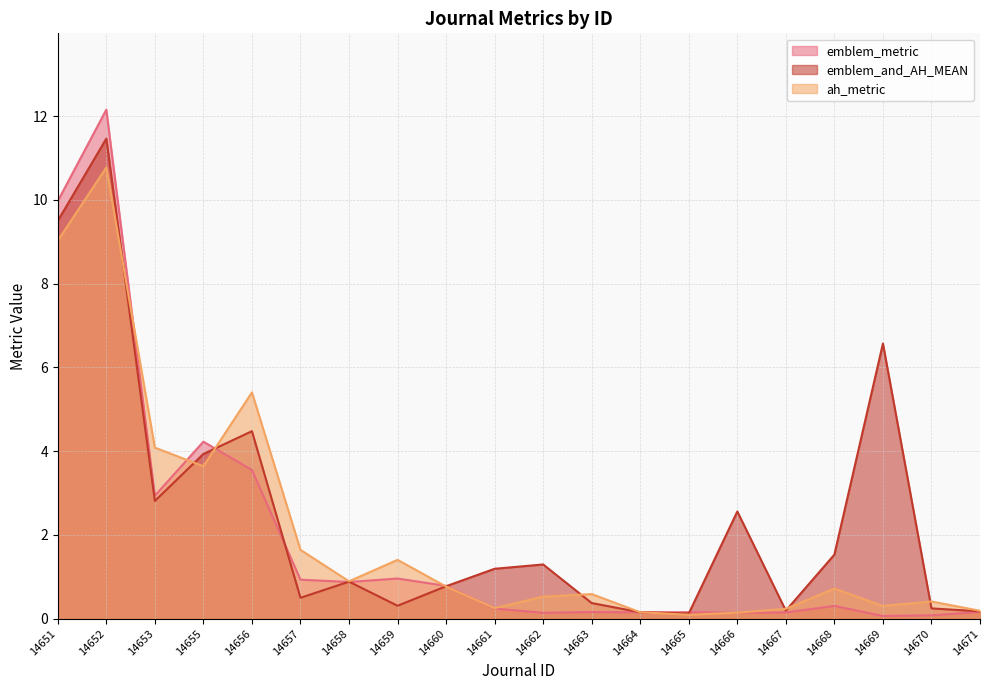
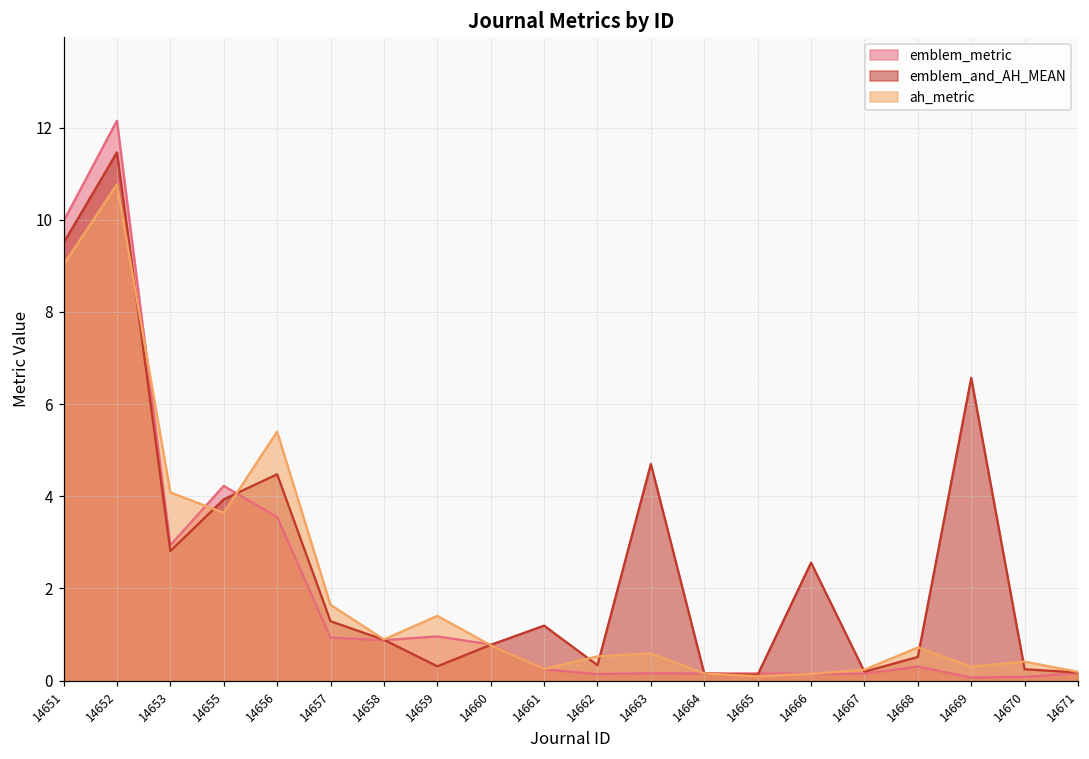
emblem_and_AH_MEAN, 14657: 0.5 -> 1.3
emblem_and_AH_MEAN, 14662: 1.3 -> 0.3
emblem_and_AH_MEAN, 14663: 0.4 -> 4.7
emblem_and_AH_MEAN, 14668: 1.5 -> 0.5
